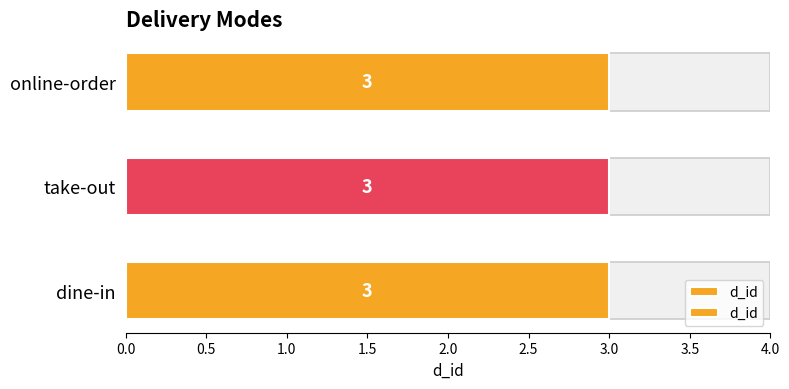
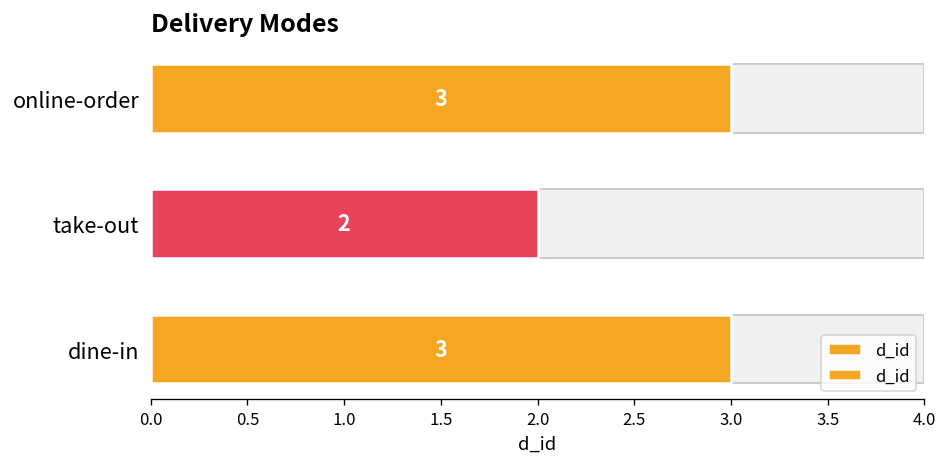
d_id, take-out: 3 -> 2
